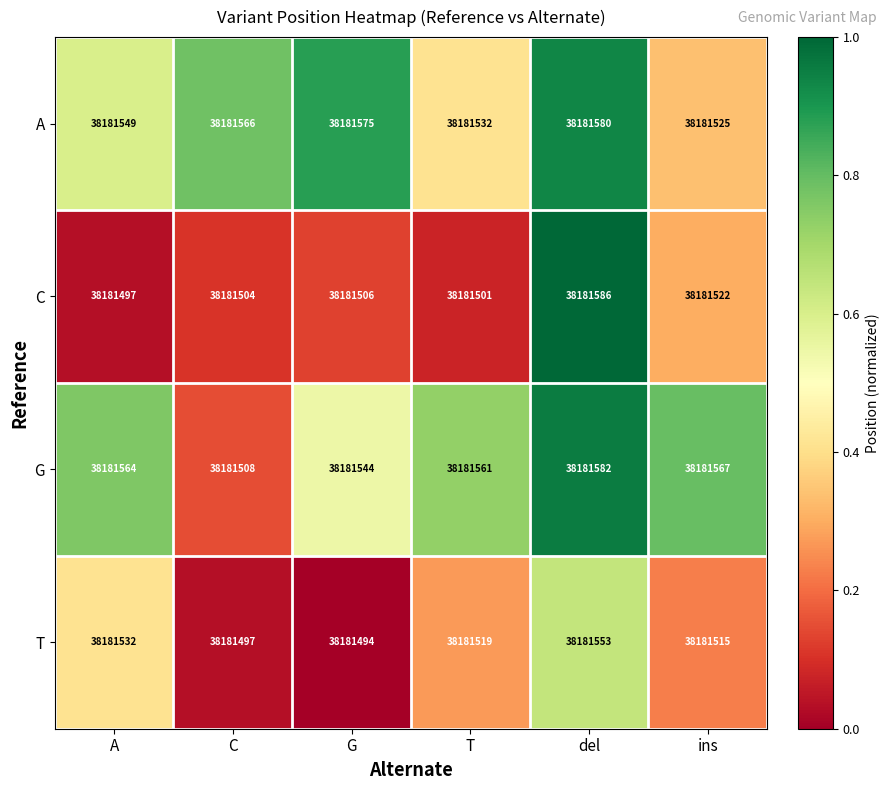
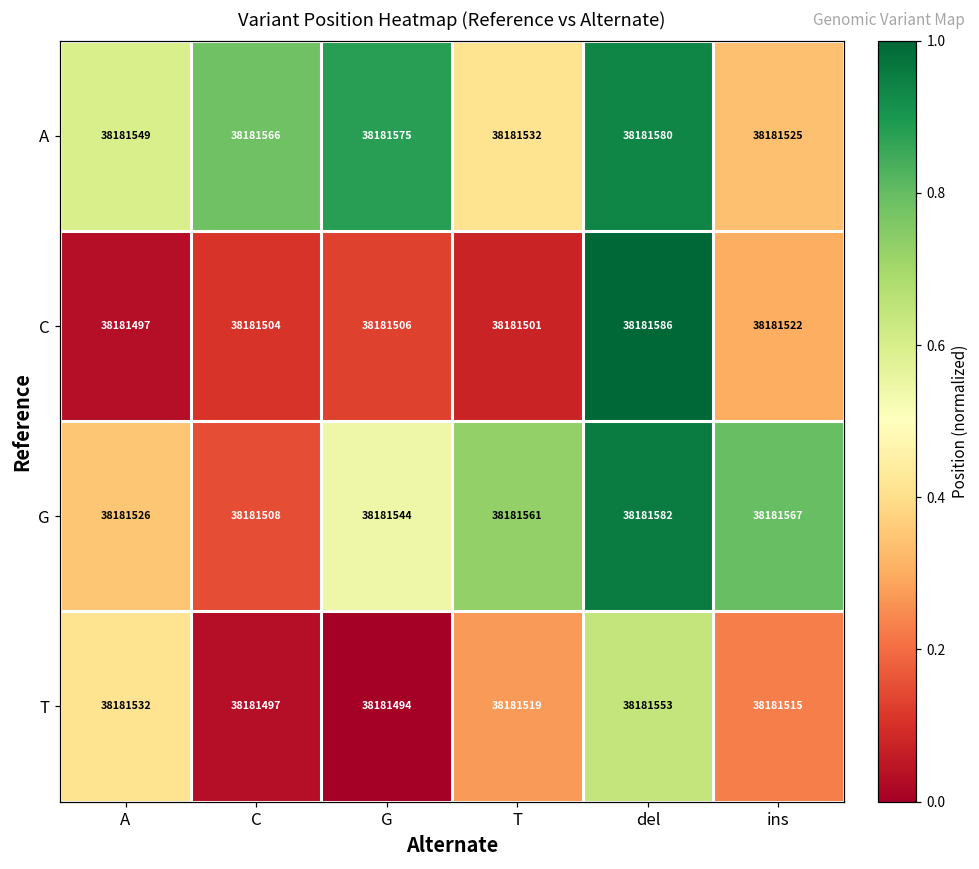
G, A: 38181564 -> 38181526
